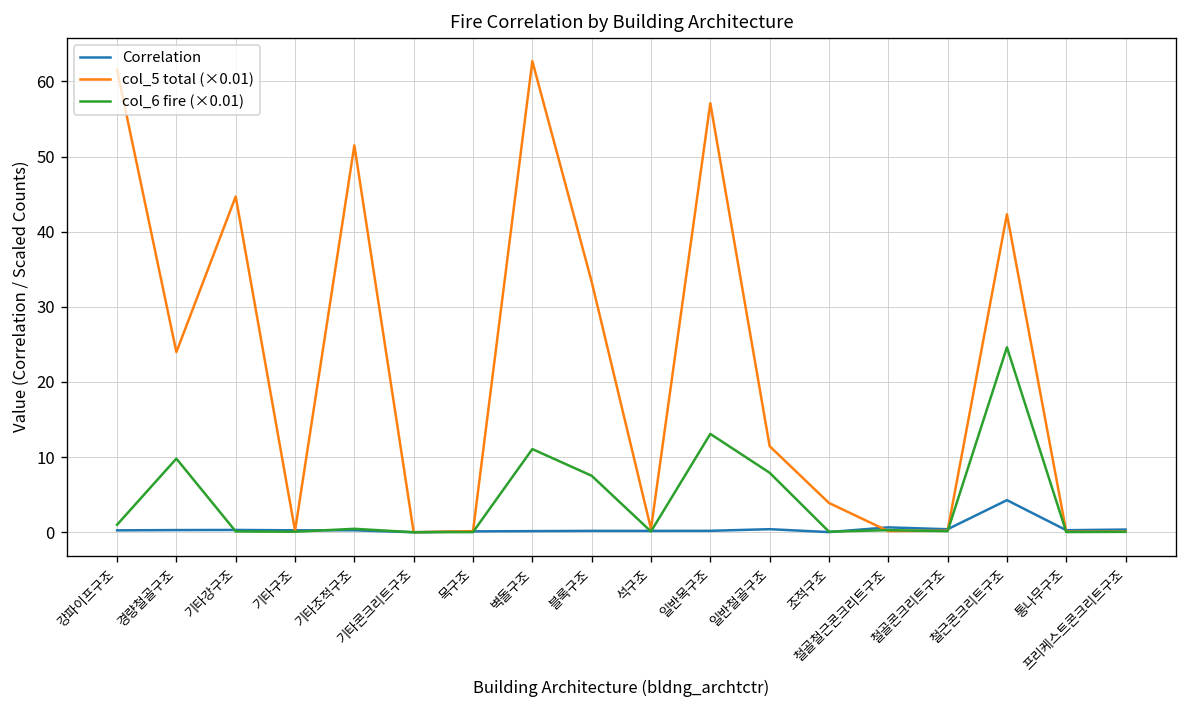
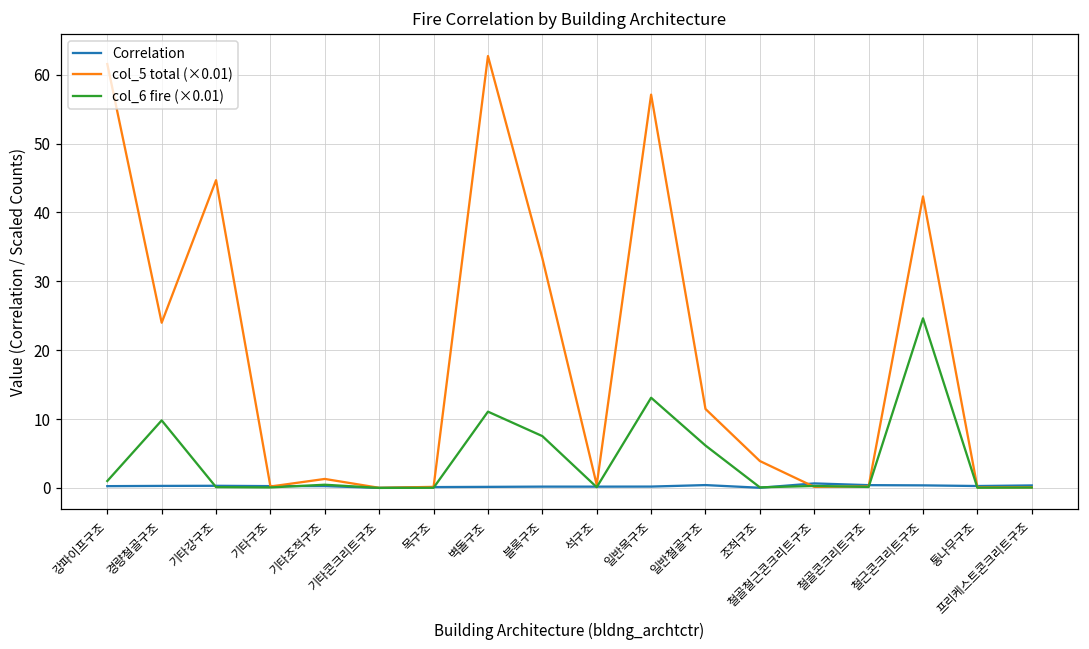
col_5 total (×0.01), 기타조적구조: 51 -> 1
col_6 fire (×0.01), 일반철골구조: 8 -> 6
Correlation, 철근콘크리트구조: 4 -> 0
